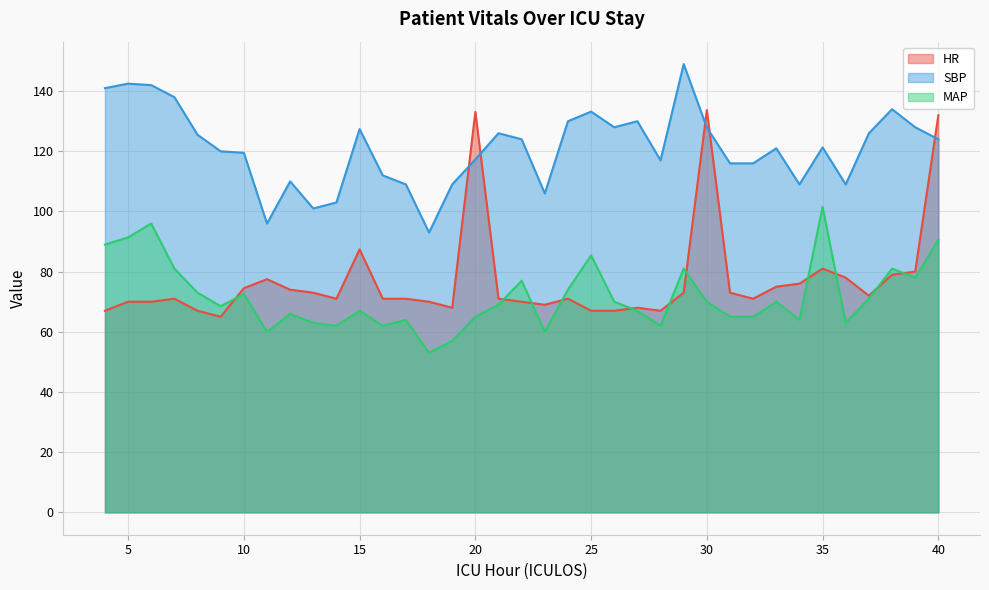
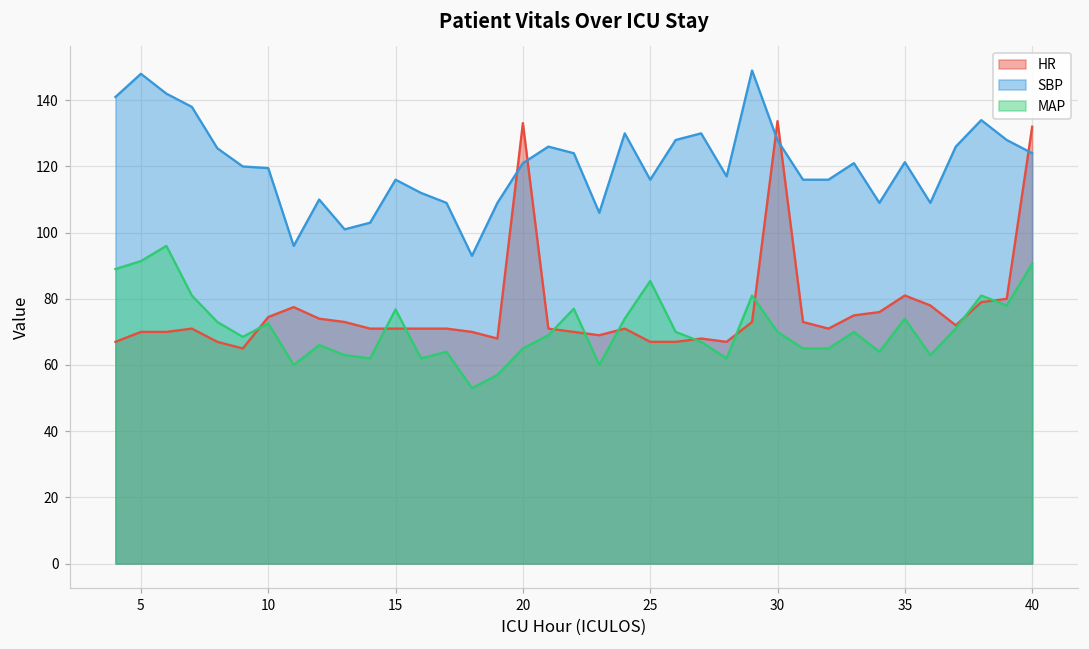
SBP, 5: 143 -> 148
HR, 15: 87 -> 71
SBP, 15: 127 -> 116
MAP, 15: 67 -> 77
SBP, 20: 117 -> 121
SBP, 25: 133 -> 116
MAP, 35: 102 -> 74
